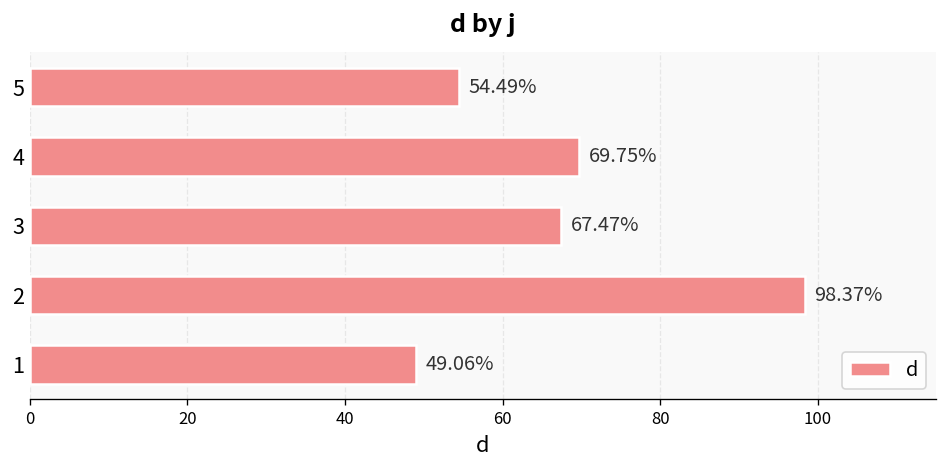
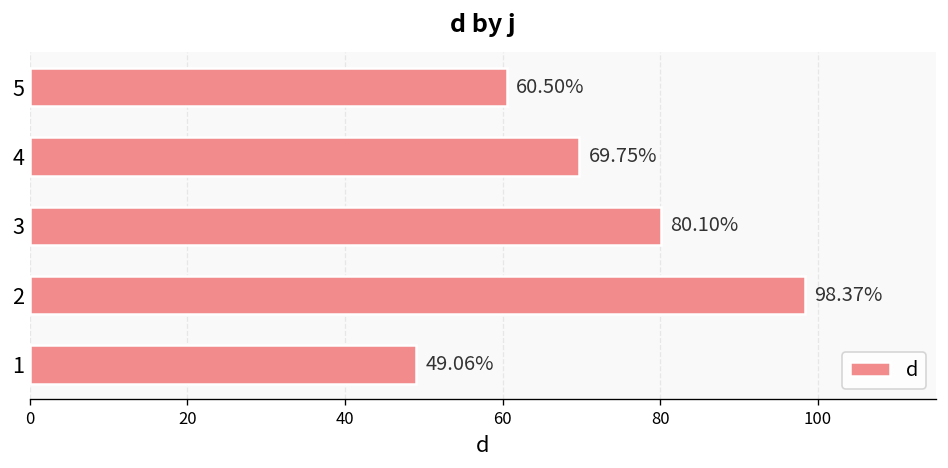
5: 54.49% -> 60.50%
3: 67.47% -> 80.10%
